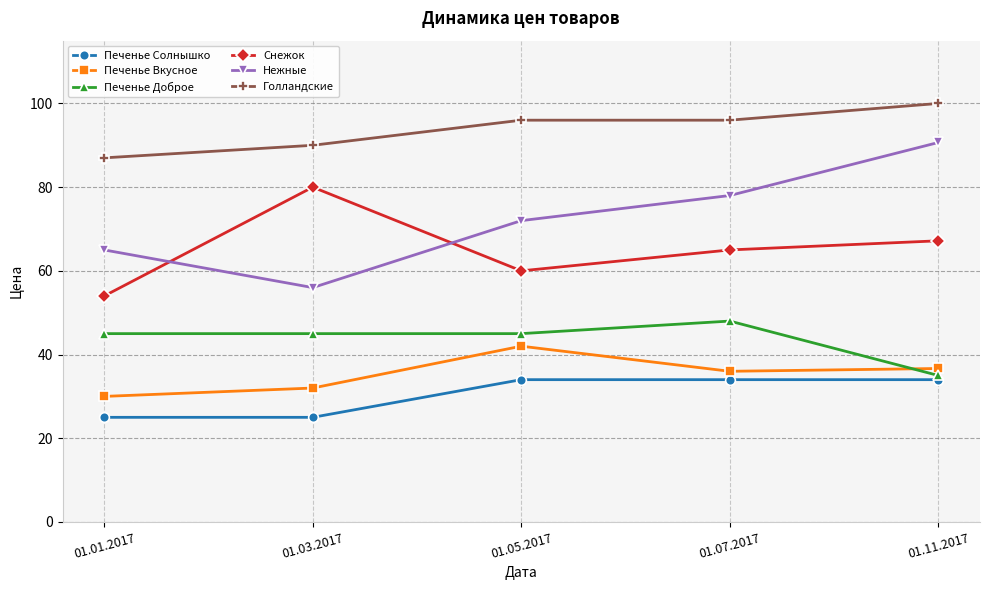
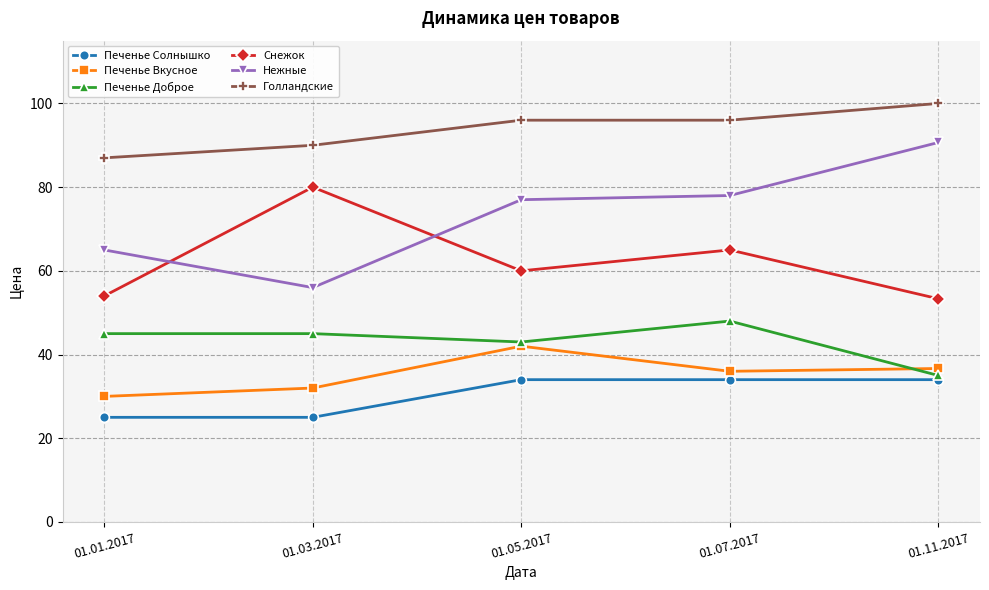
Печенье Доброе, 01.05.2017: 45 -> 43
Нежные, 01.05.2017: 72 -> 77
Снежок, 01.11.2017: 67 -> 53
